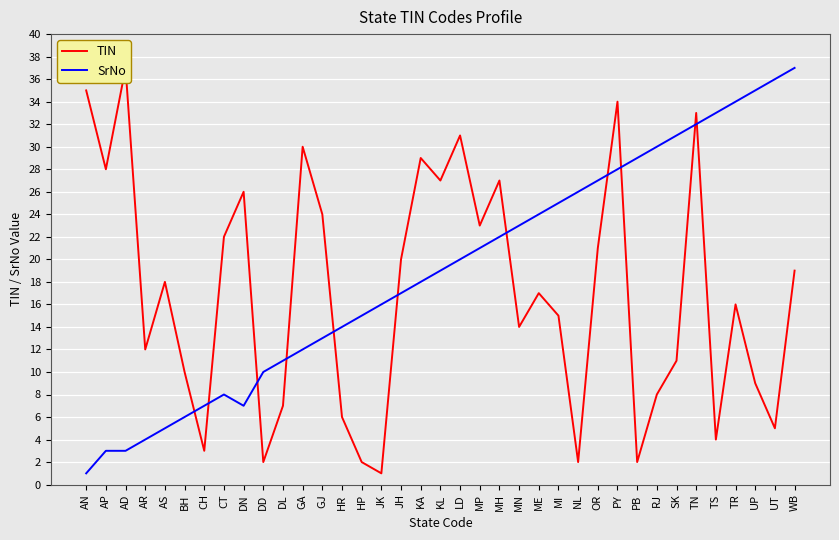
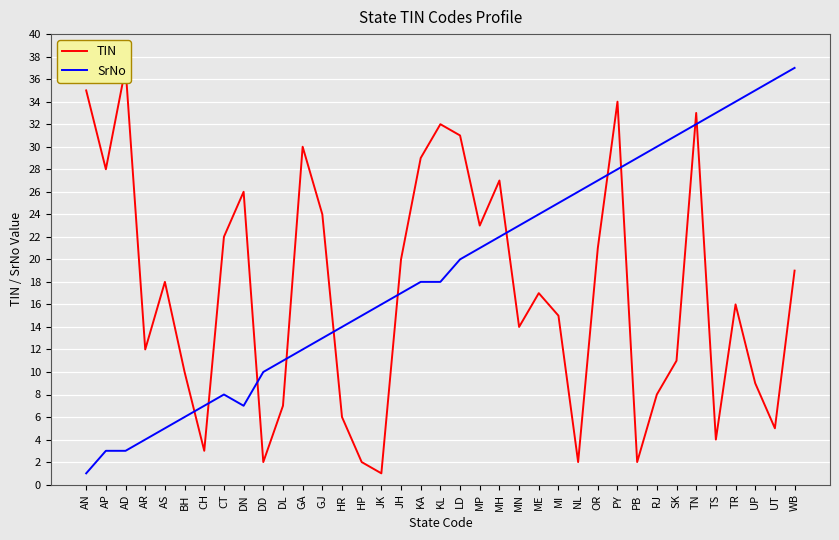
TIN, KL: 27 -> 32
SrNo, KL: 19 -> 18
